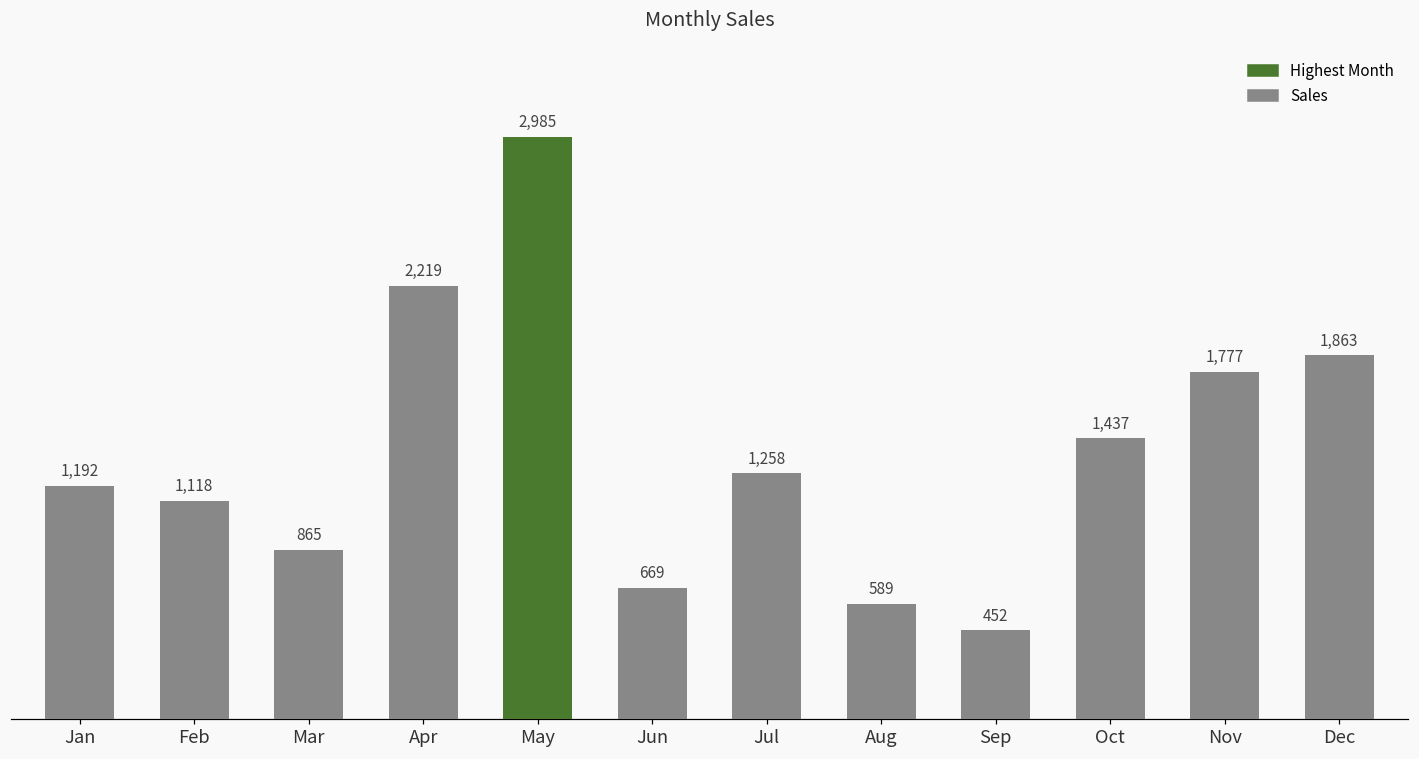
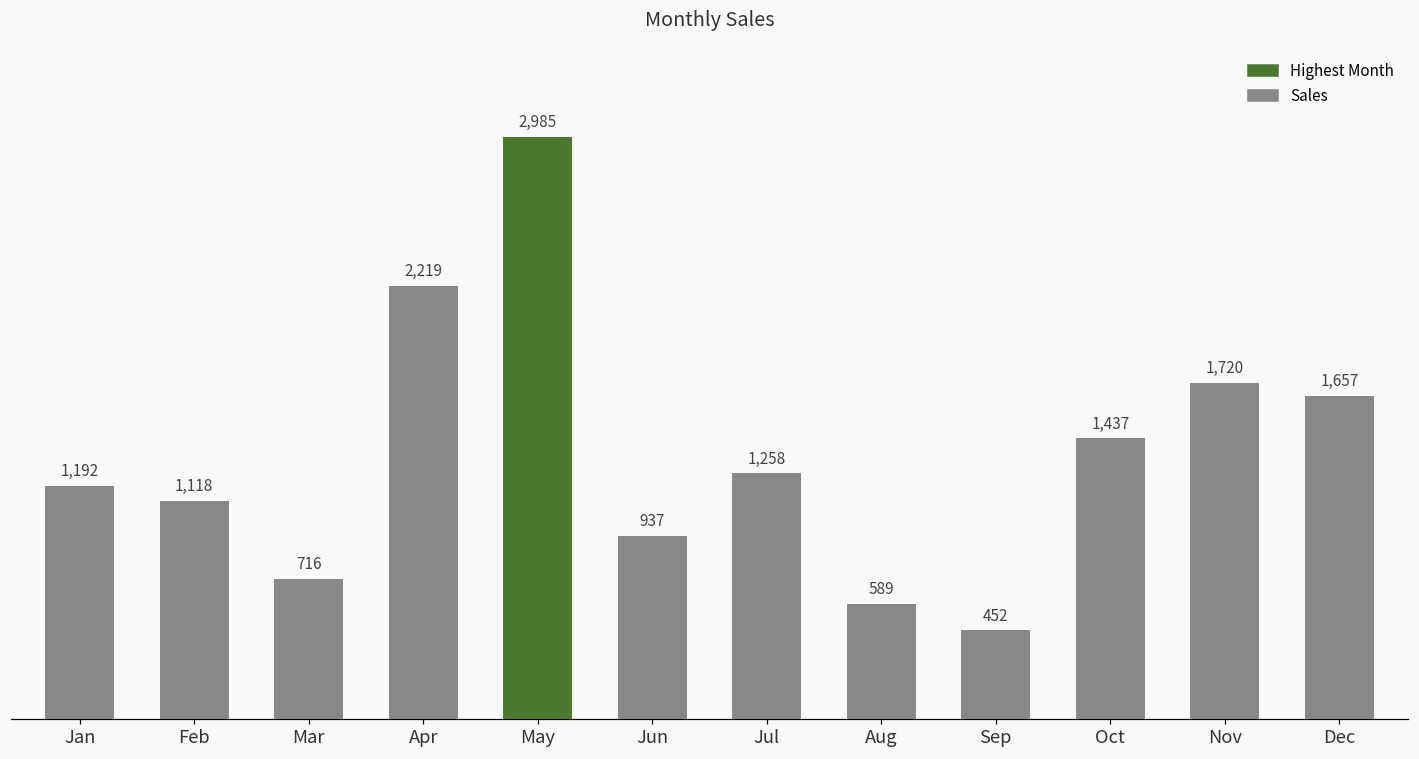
Mar: 865 -> 716
Jun: 669 -> 937
Nov: 1,777 -> 1,720
Dec: 1,863 -> 1,657
